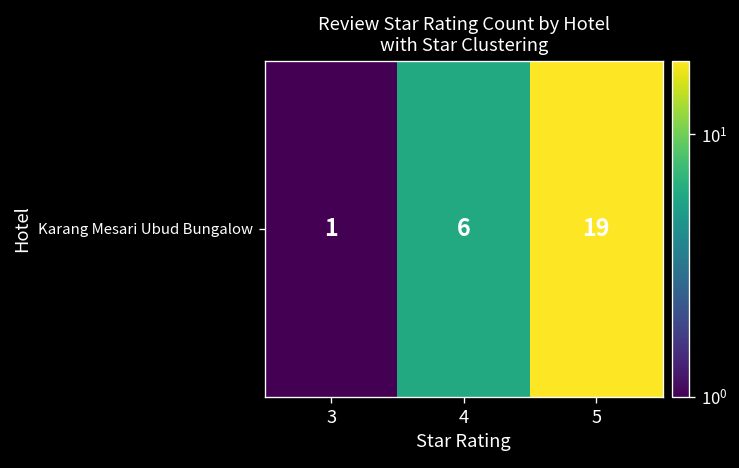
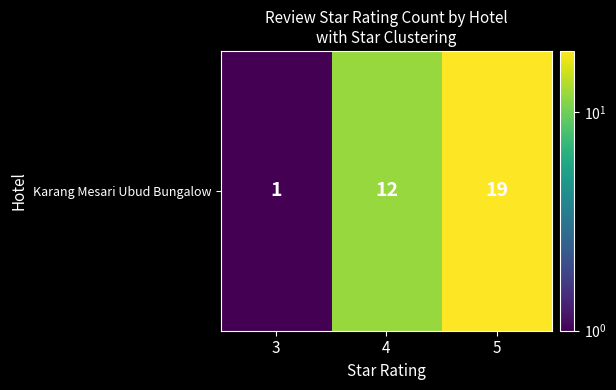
Karang Mesari Ubud Bungalow, 4: 6 -> 12
